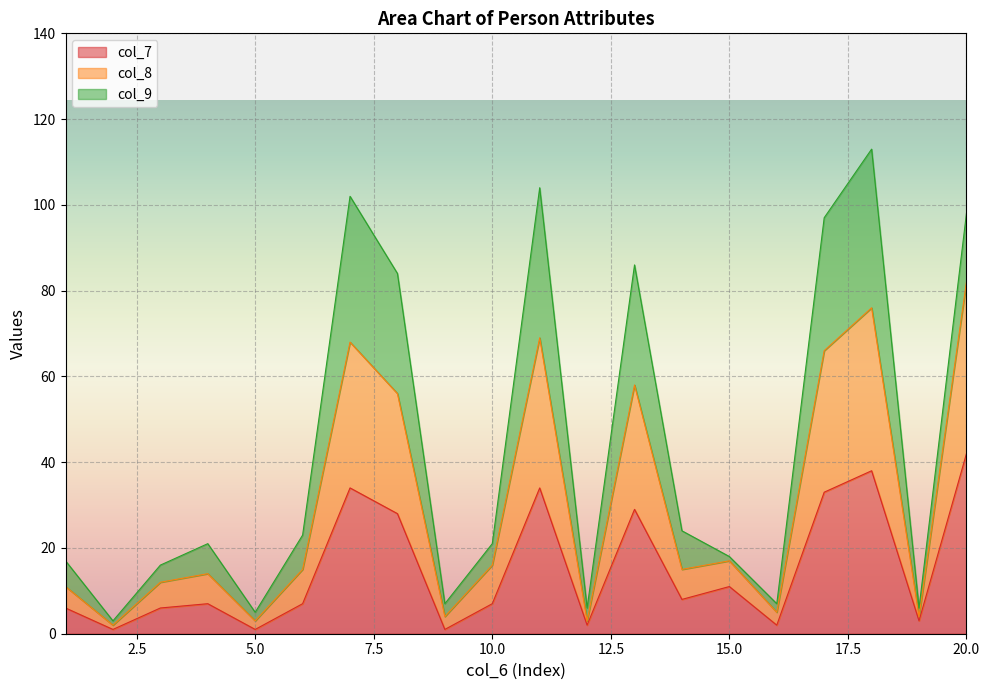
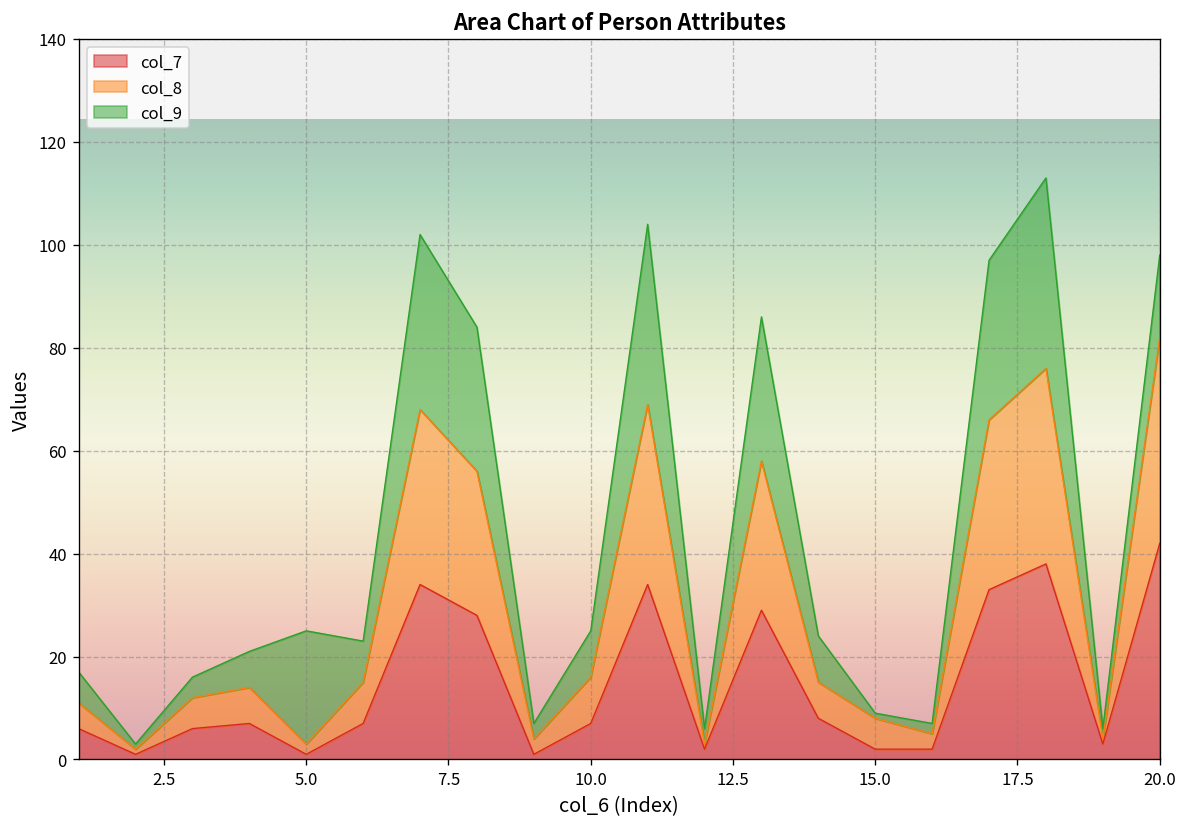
col_9, 5.0: 2 -> 22
col_9, 10.0: 5 -> 9
col_7, 15.0: 11 -> 2
